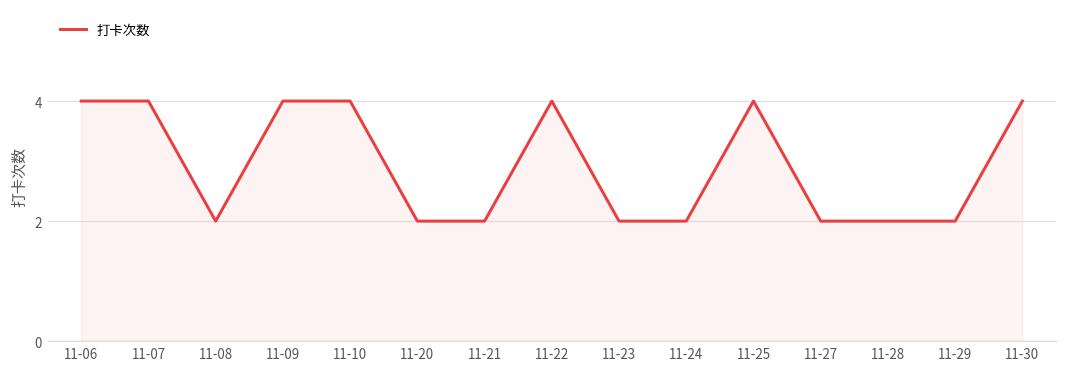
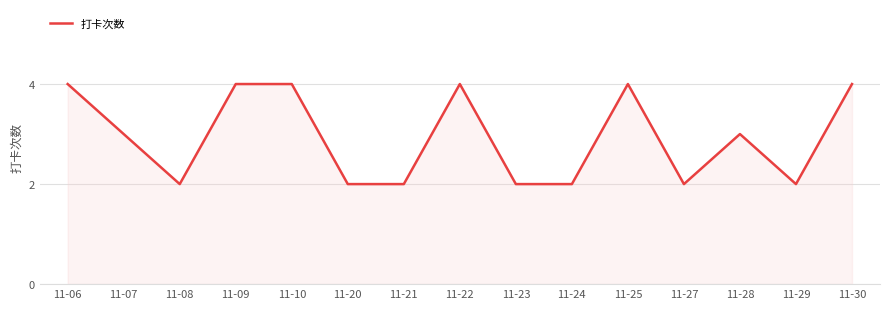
11-07: 4 -> 3
11-28: 2 -> 3
